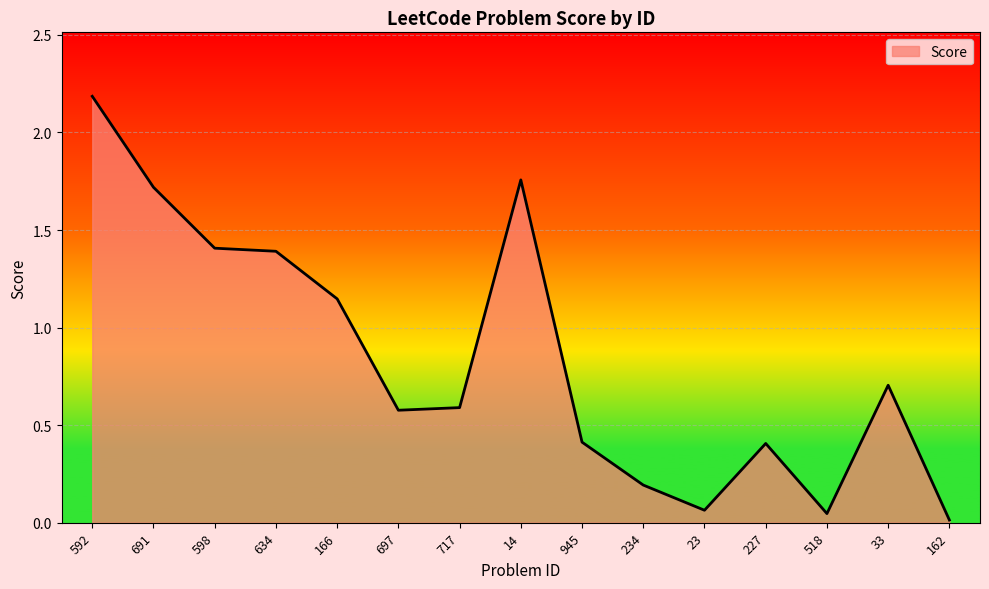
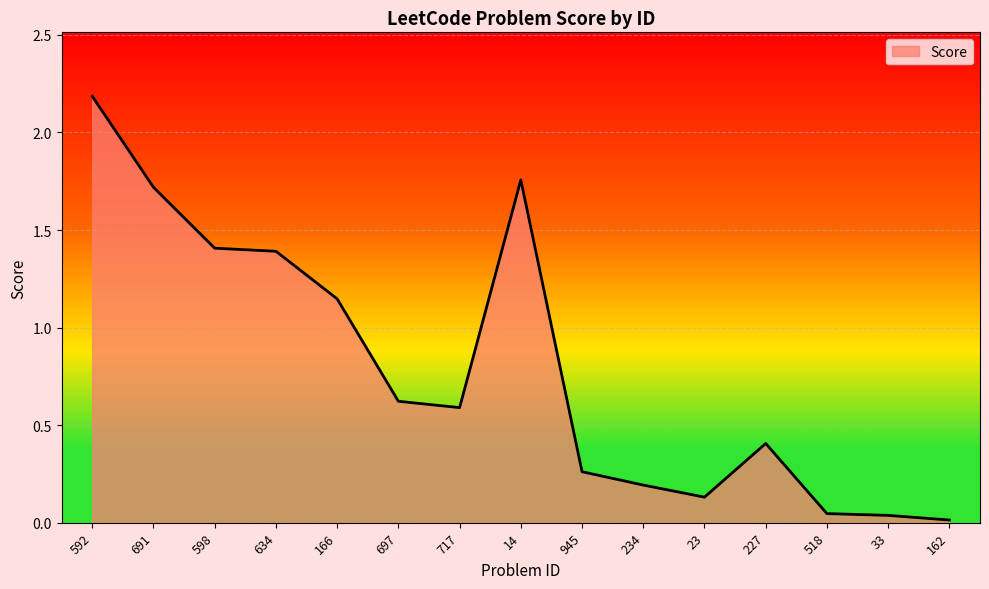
697: 0.58 -> 0.62
945: 0.41 -> 0.26
23: 0.06 -> 0.13
33: 0.70 -> 0.04
